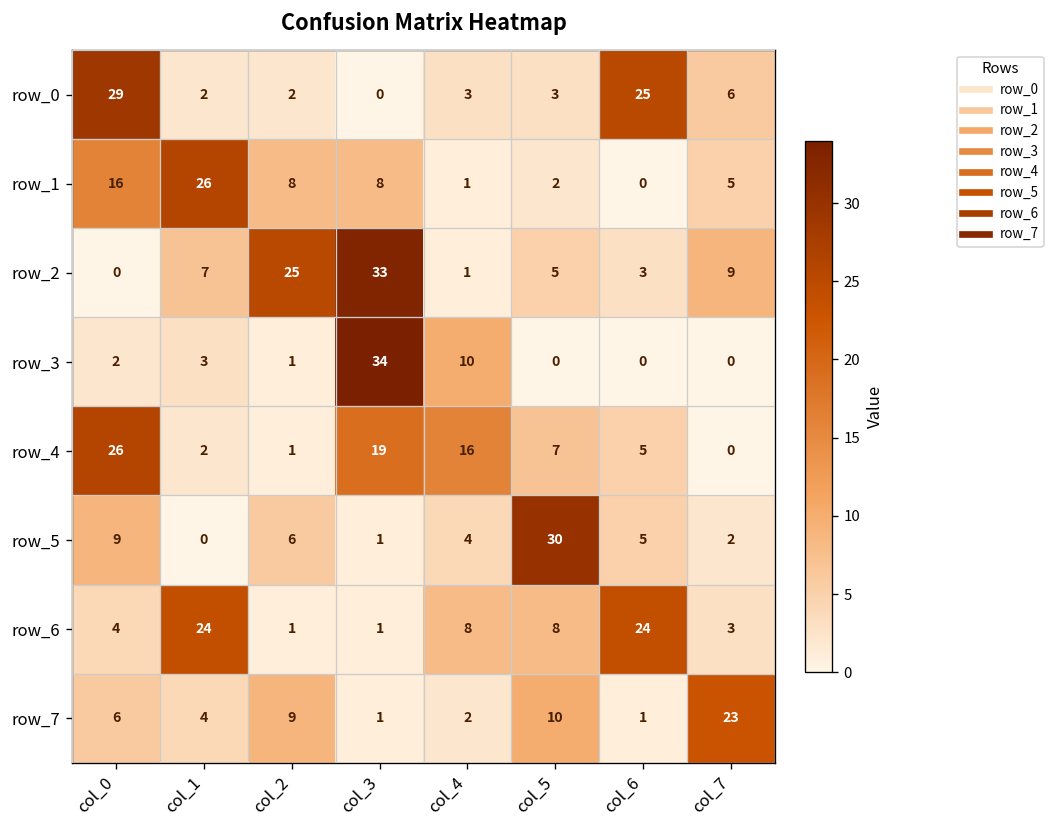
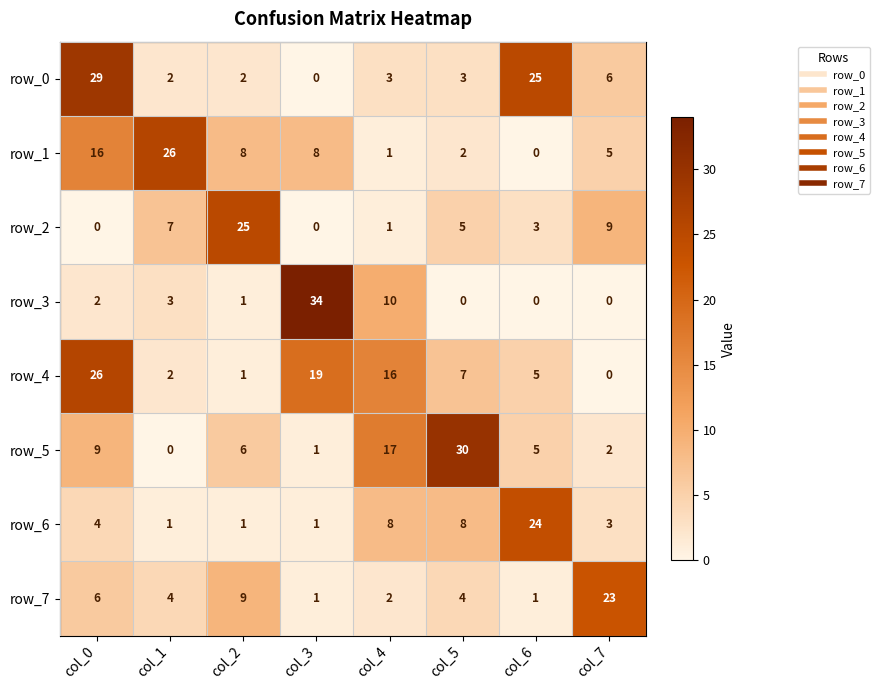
row_2, col_3: 33 -> 0
row_5, col_4: 4 -> 17
row_6, col_1: 24 -> 1
row_7, col_5: 10 -> 4
